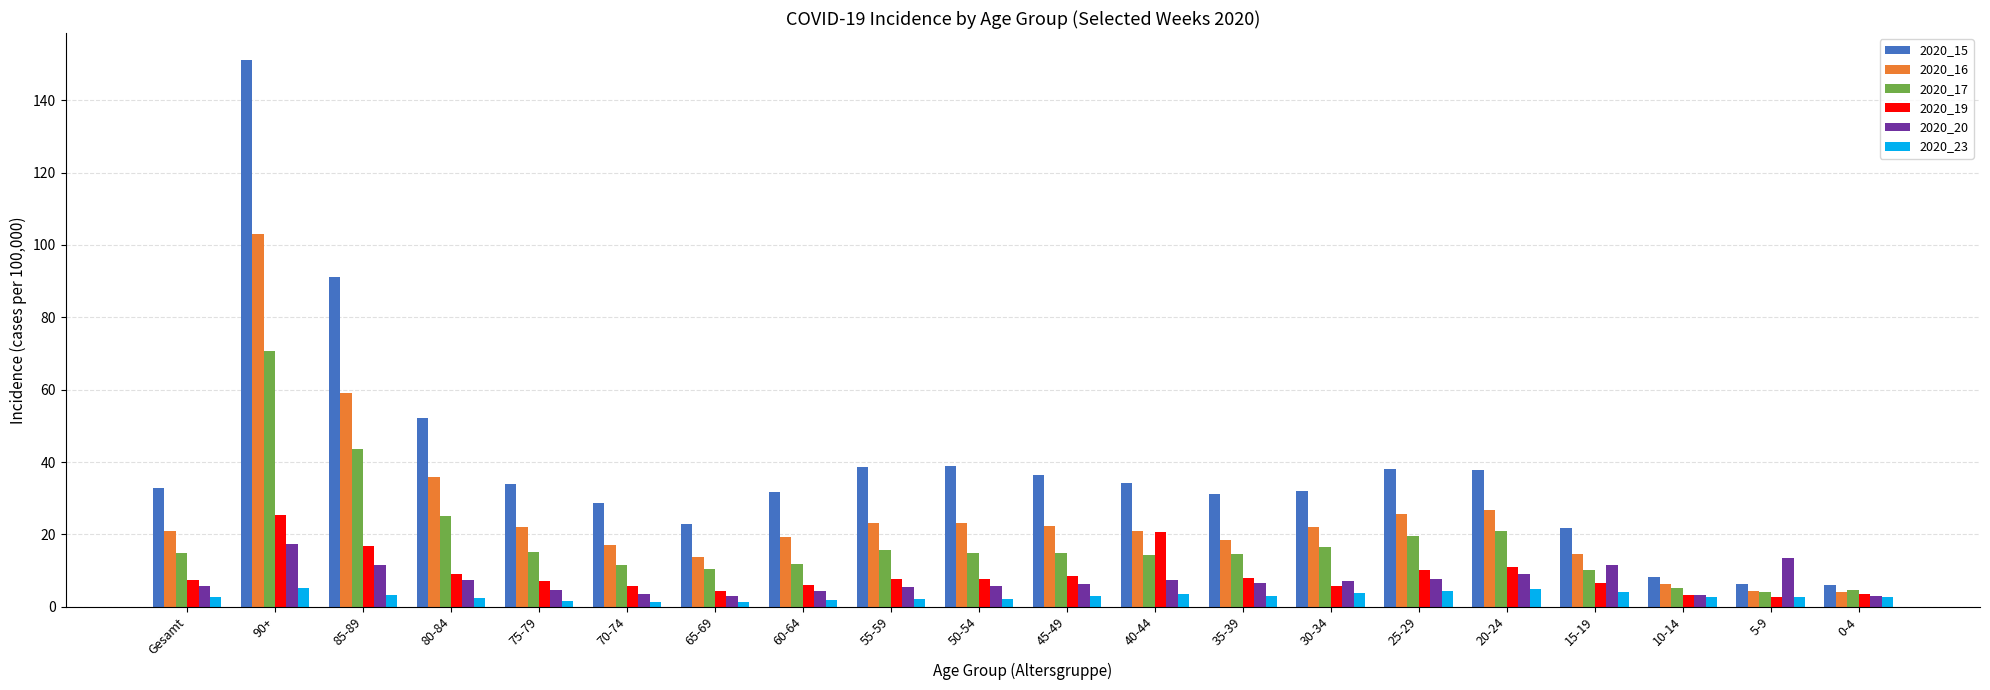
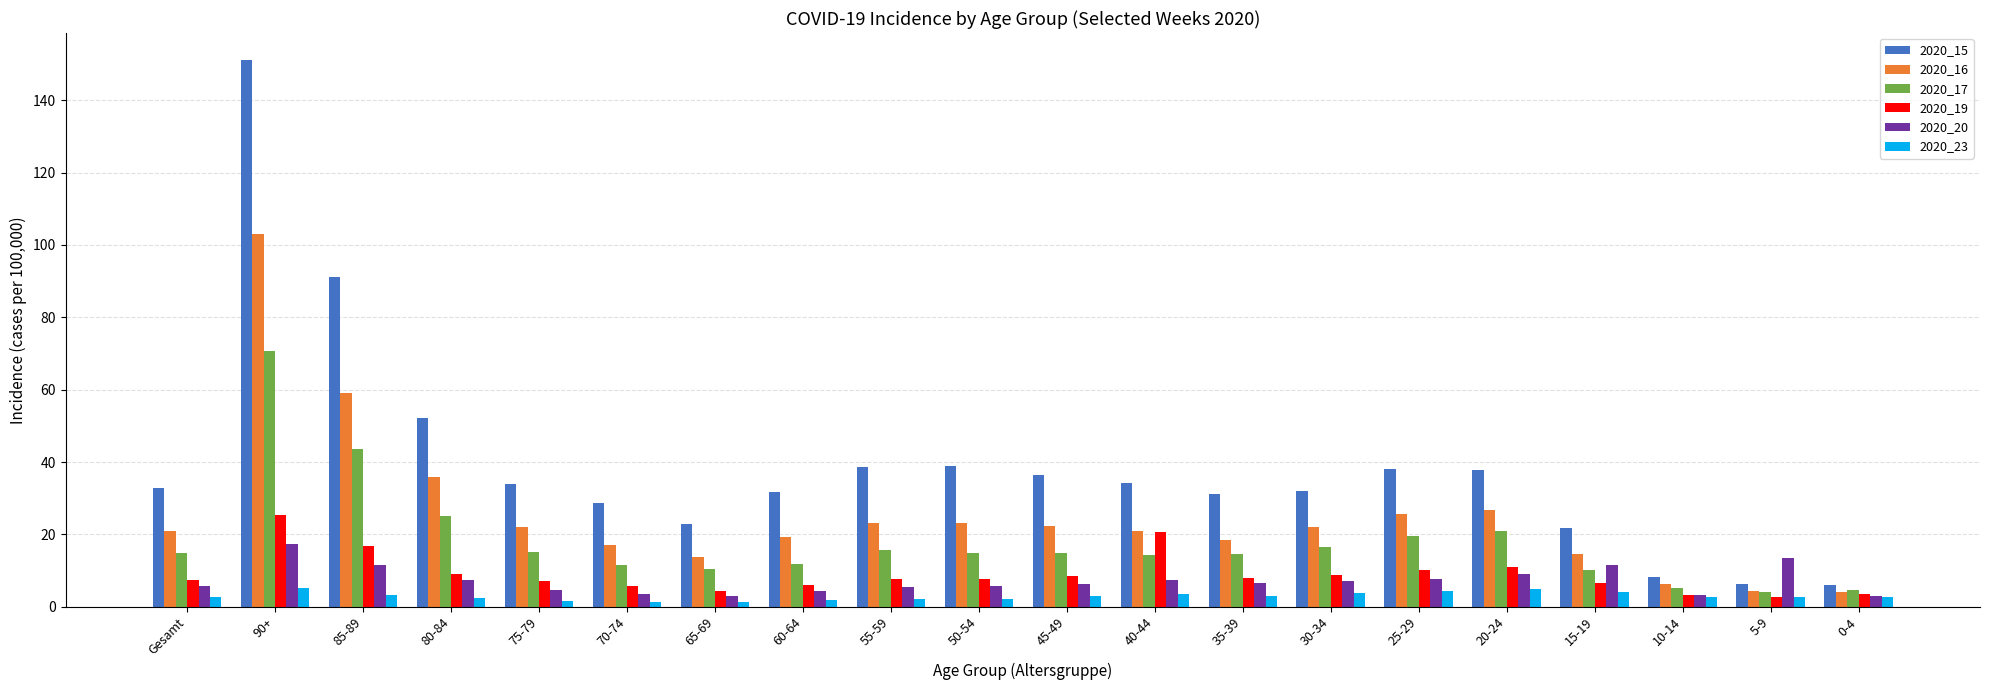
2020_19, 30-34: 6 -> 9
